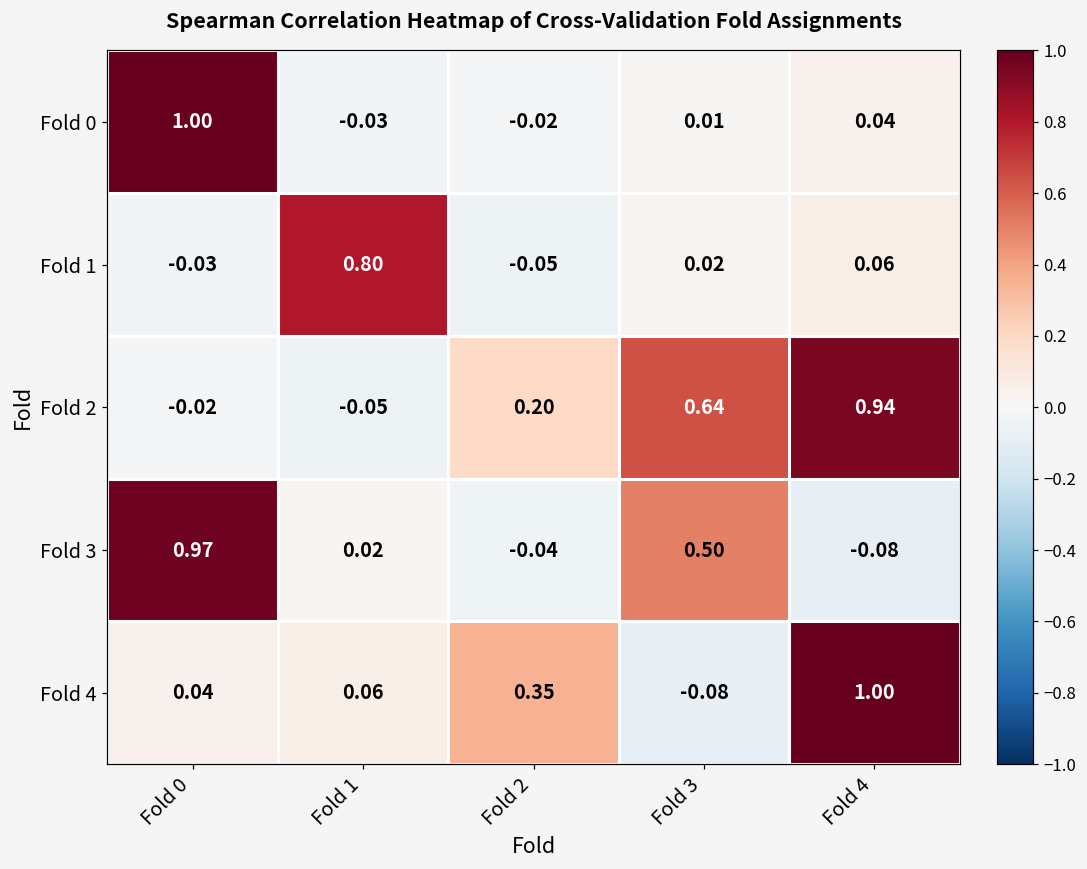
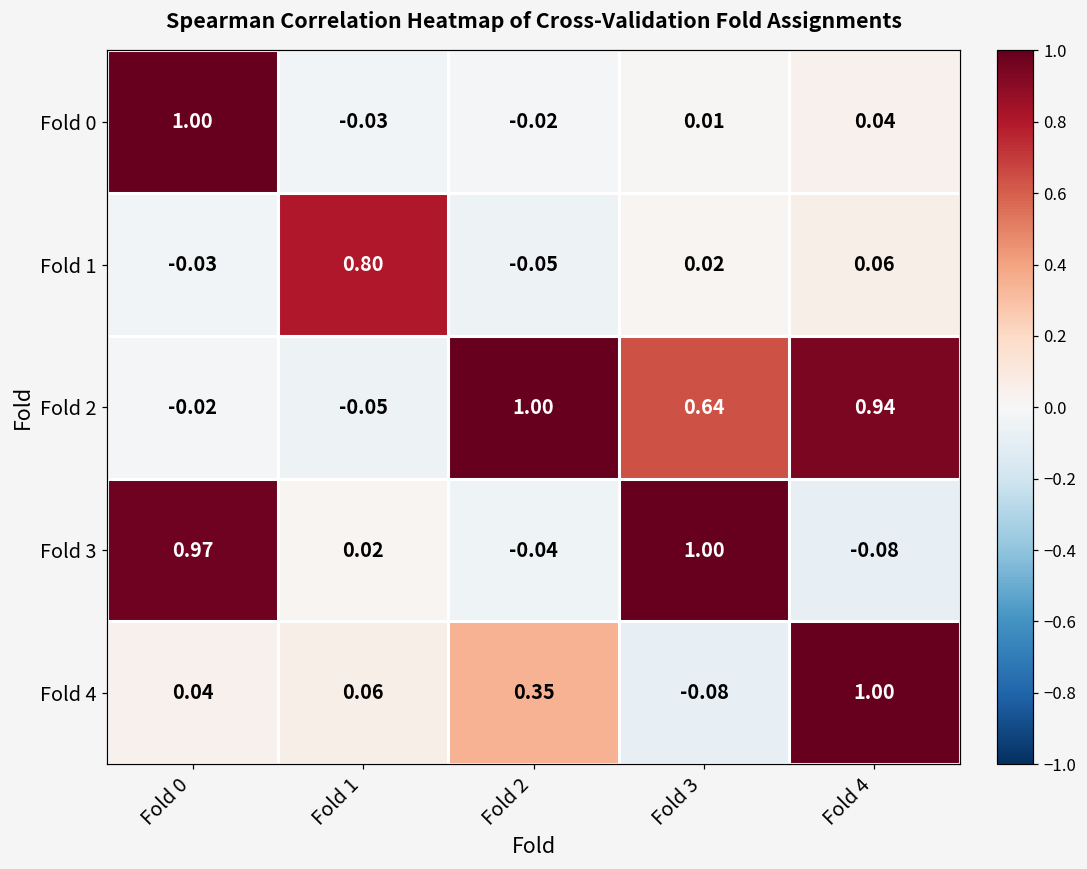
Fold 2, Fold 2: 0.20 -> 1.00
Fold 3, Fold 3: 0.50 -> 1.00
